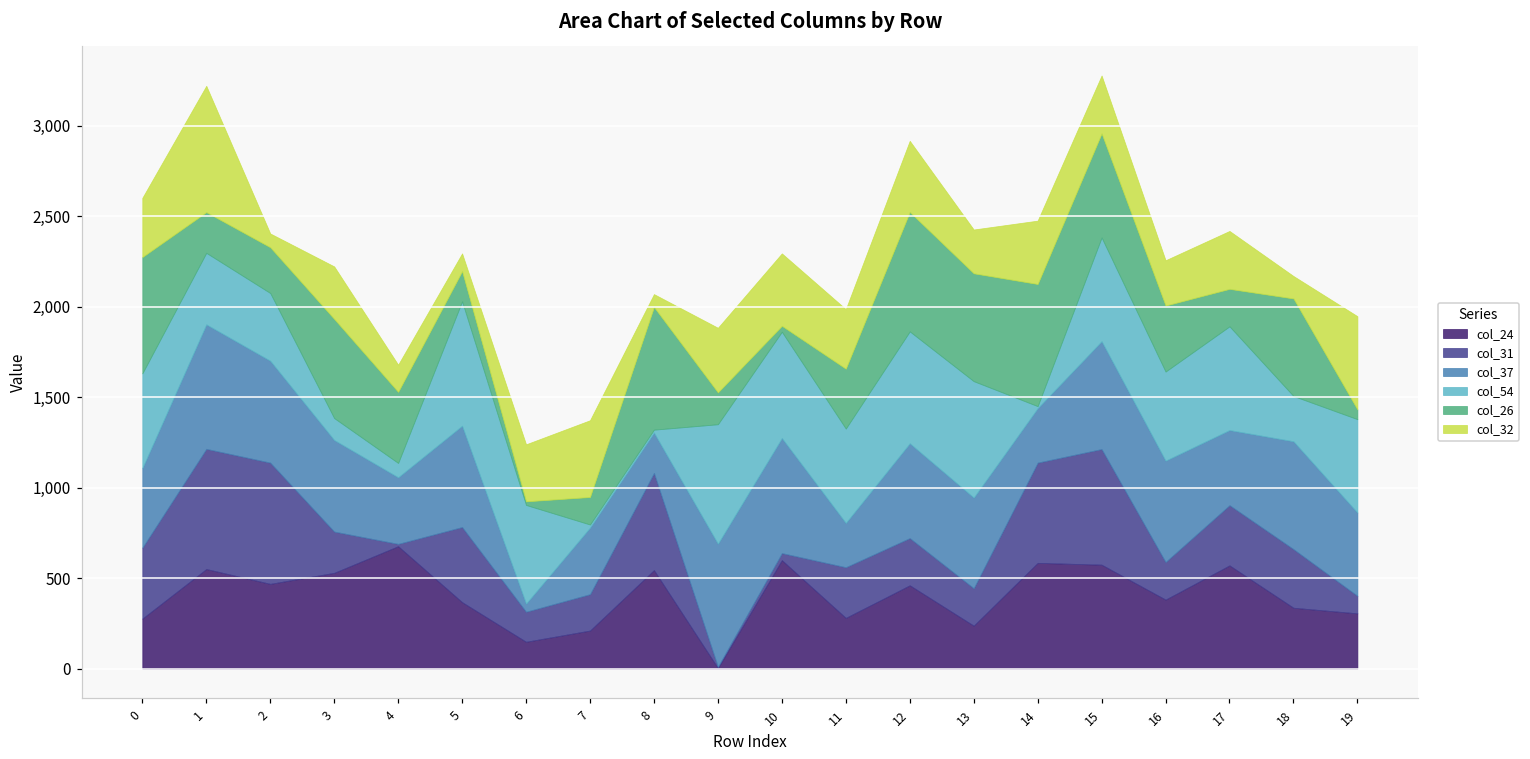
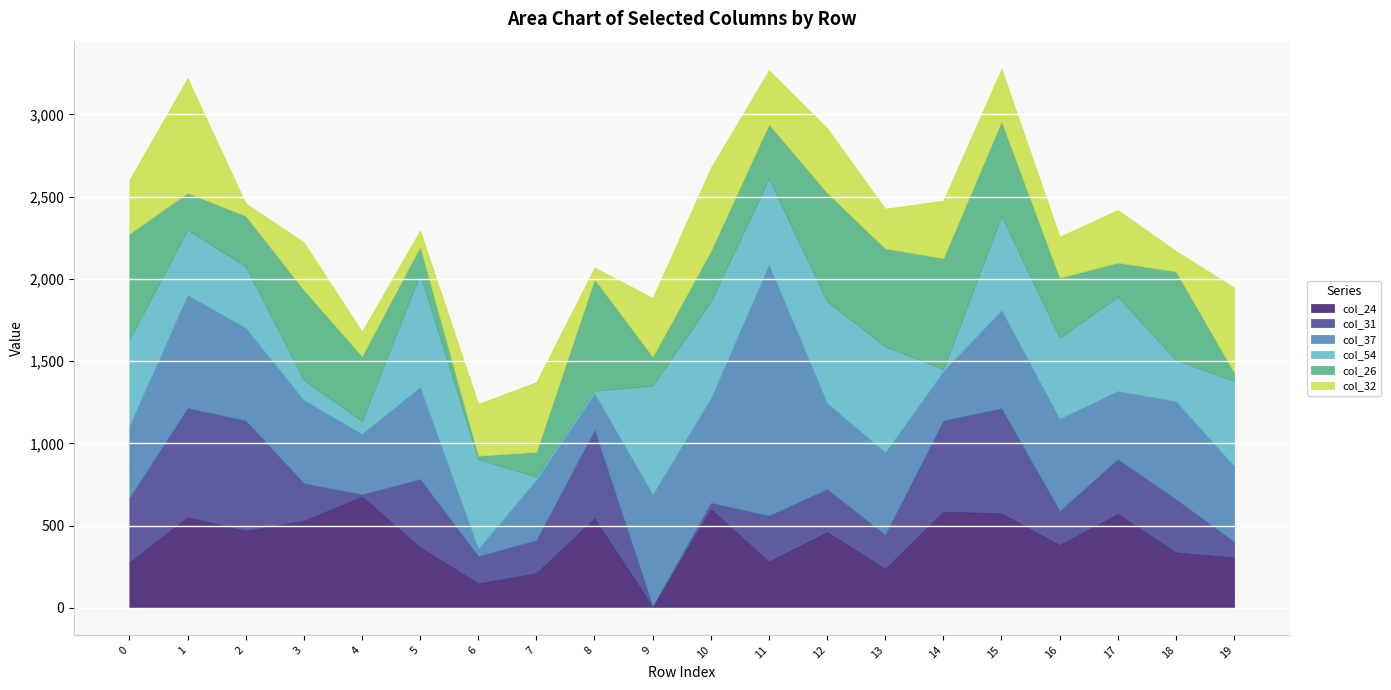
col_26, 2: 250 -> 310
col_26, 10: 30 -> 310
col_32, 10: 400 -> 510
col_37, 11: 250 -> 1,530
